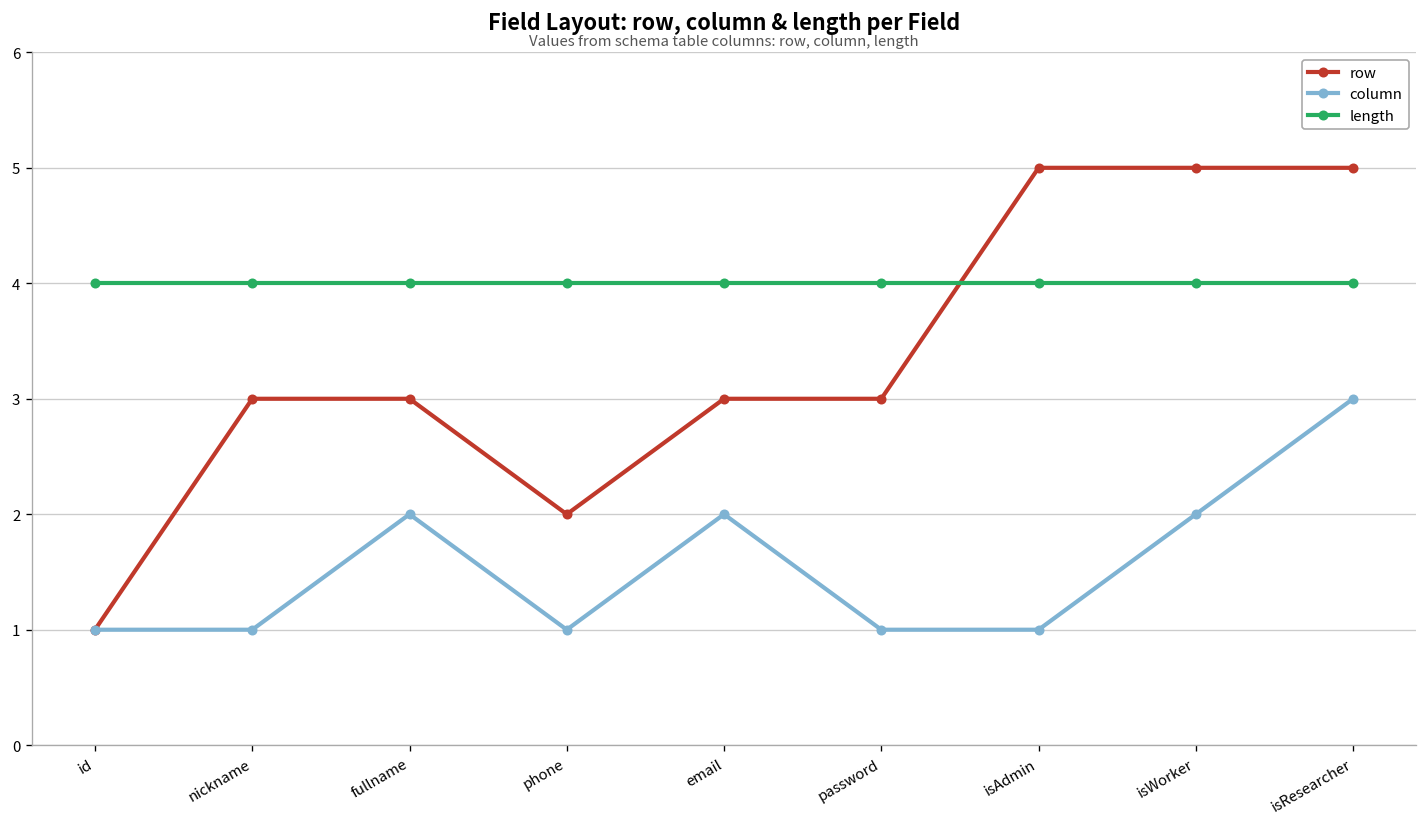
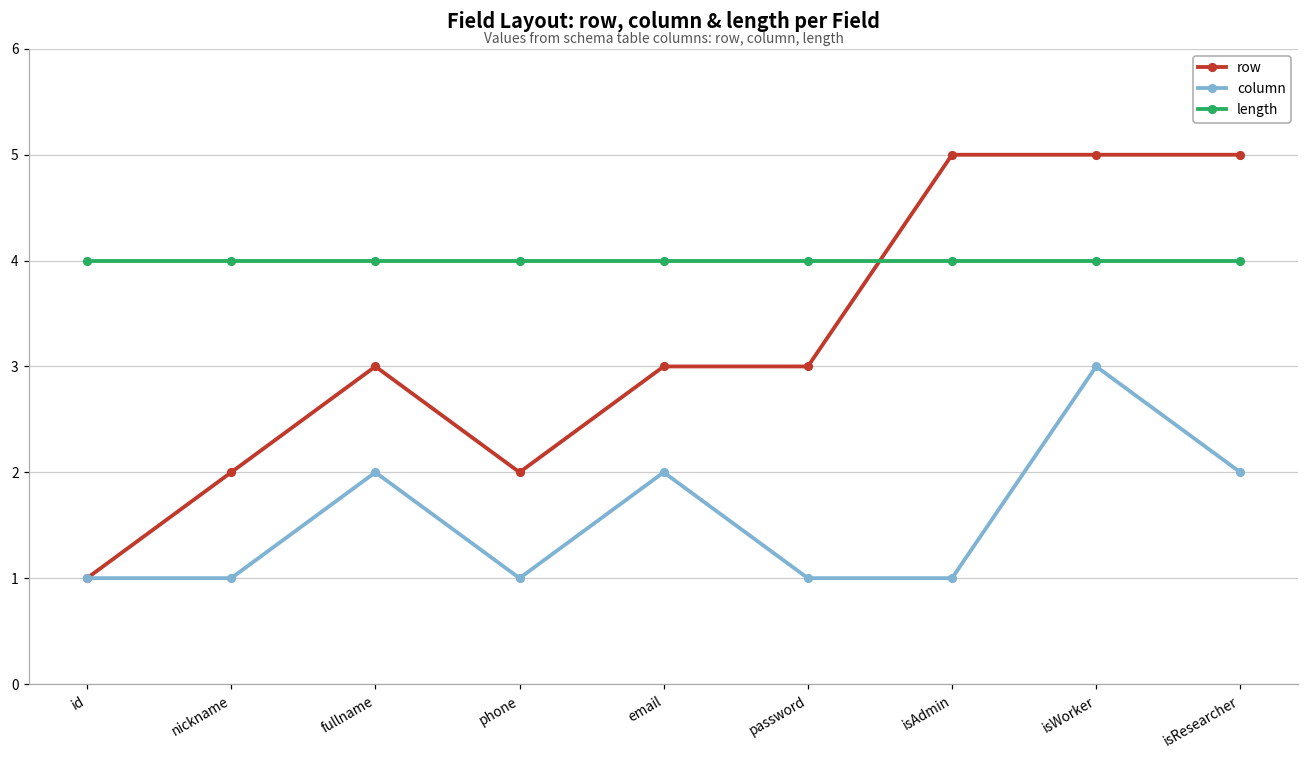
row, nickname: 3 -> 2
column, isWorker: 2 -> 3
column, isResearcher: 3 -> 2
